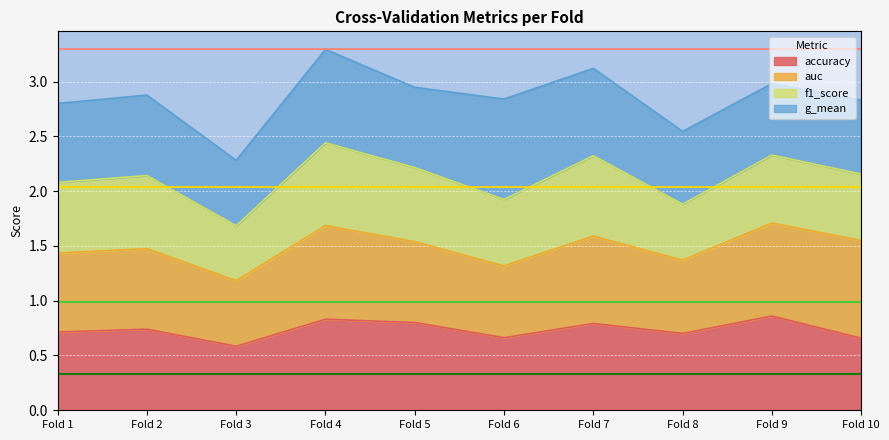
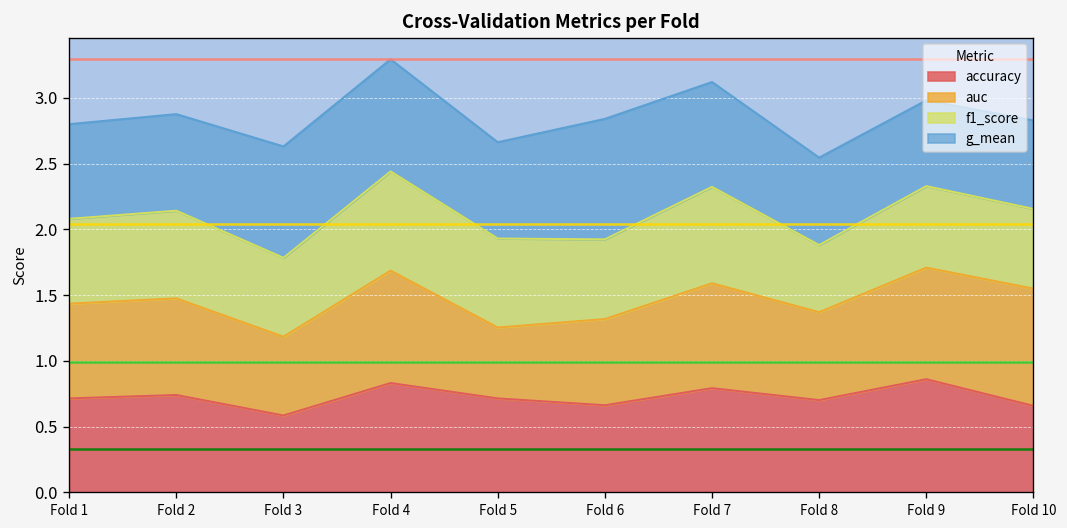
f1_score, Fold 3: 0.5 -> 0.6
g_mean, Fold 3: 0.60 -> 0.85
accuracy, Fold 5: 0.80 -> 0.71
auc, Fold 5: 0.74 -> 0.54
